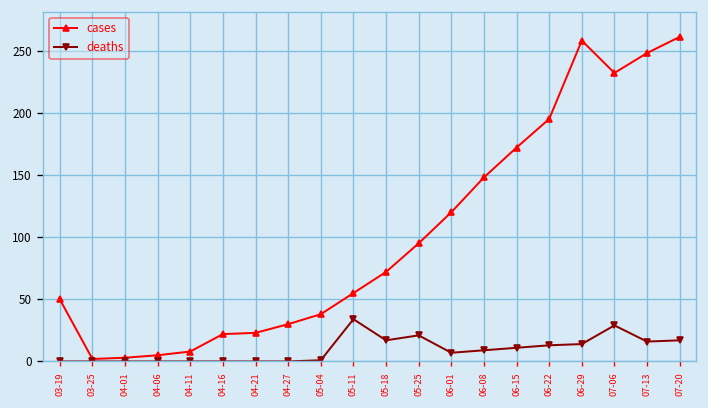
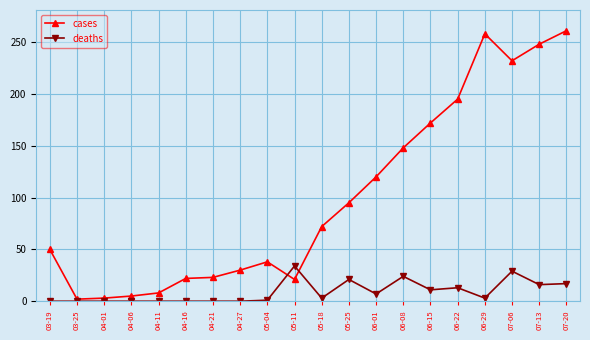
cases, 05-11: 55 -> 21
deaths, 05-18: 17 -> 3
deaths, 06-08: 9 -> 24
deaths, 06-29: 14 -> 3
